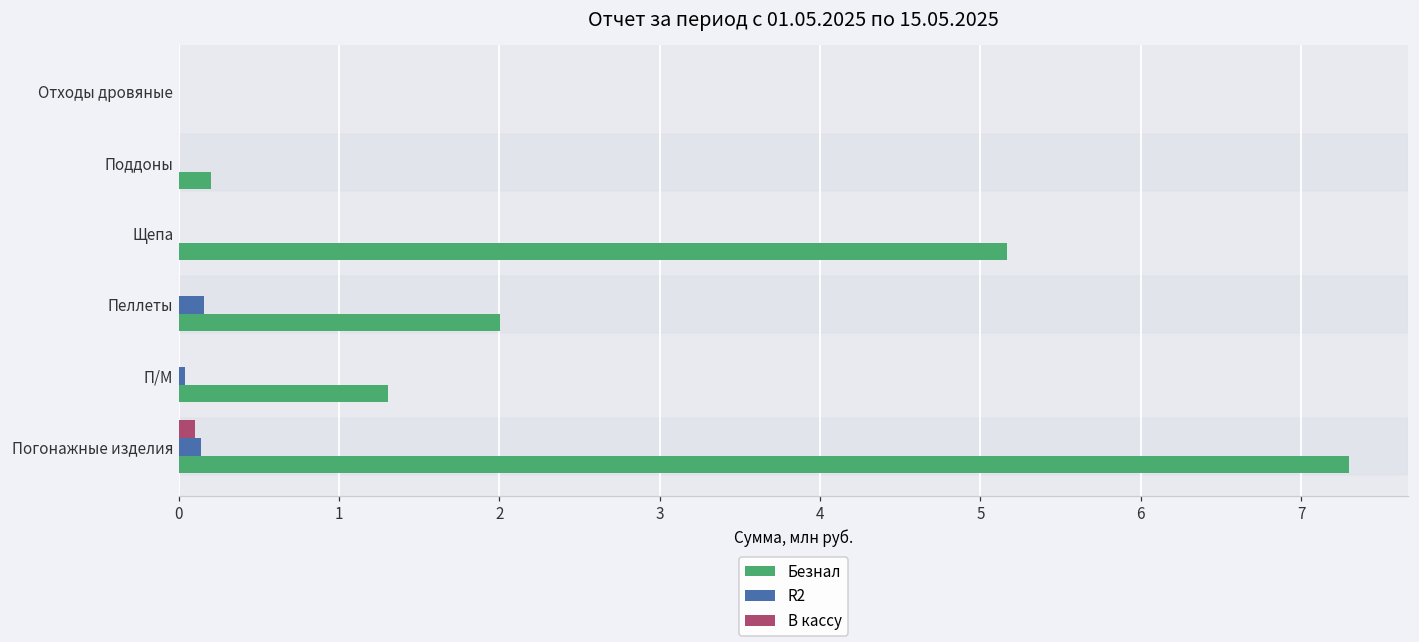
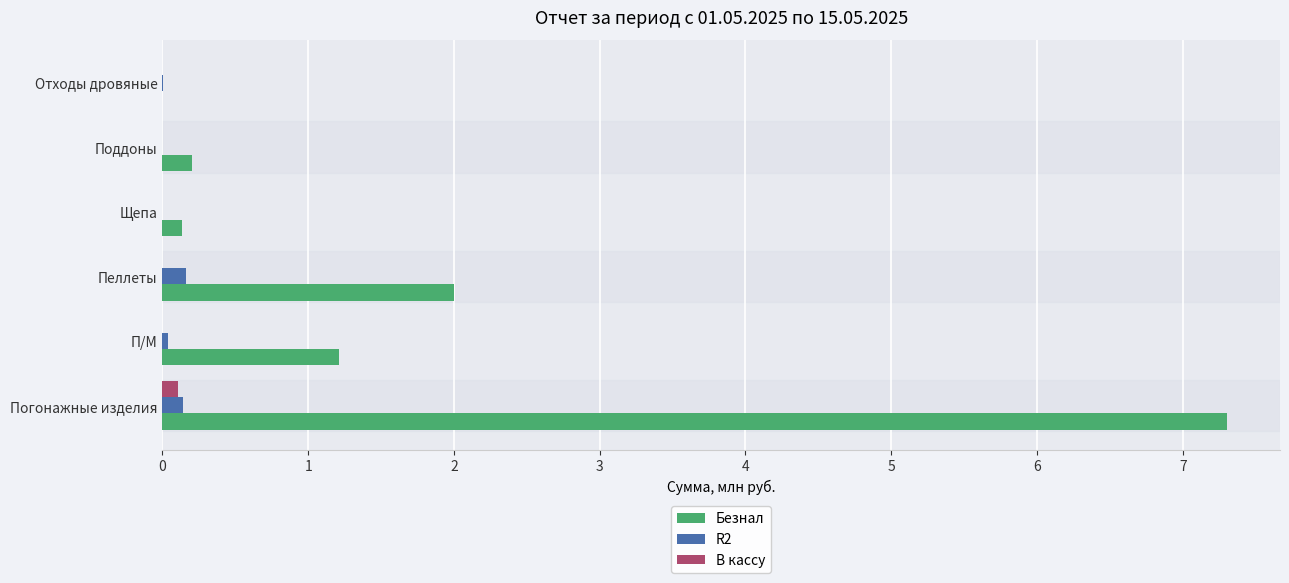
Безнал, Щепа: 5.16 -> 0.13
Безнал, П/М: 1.30 -> 1.21
